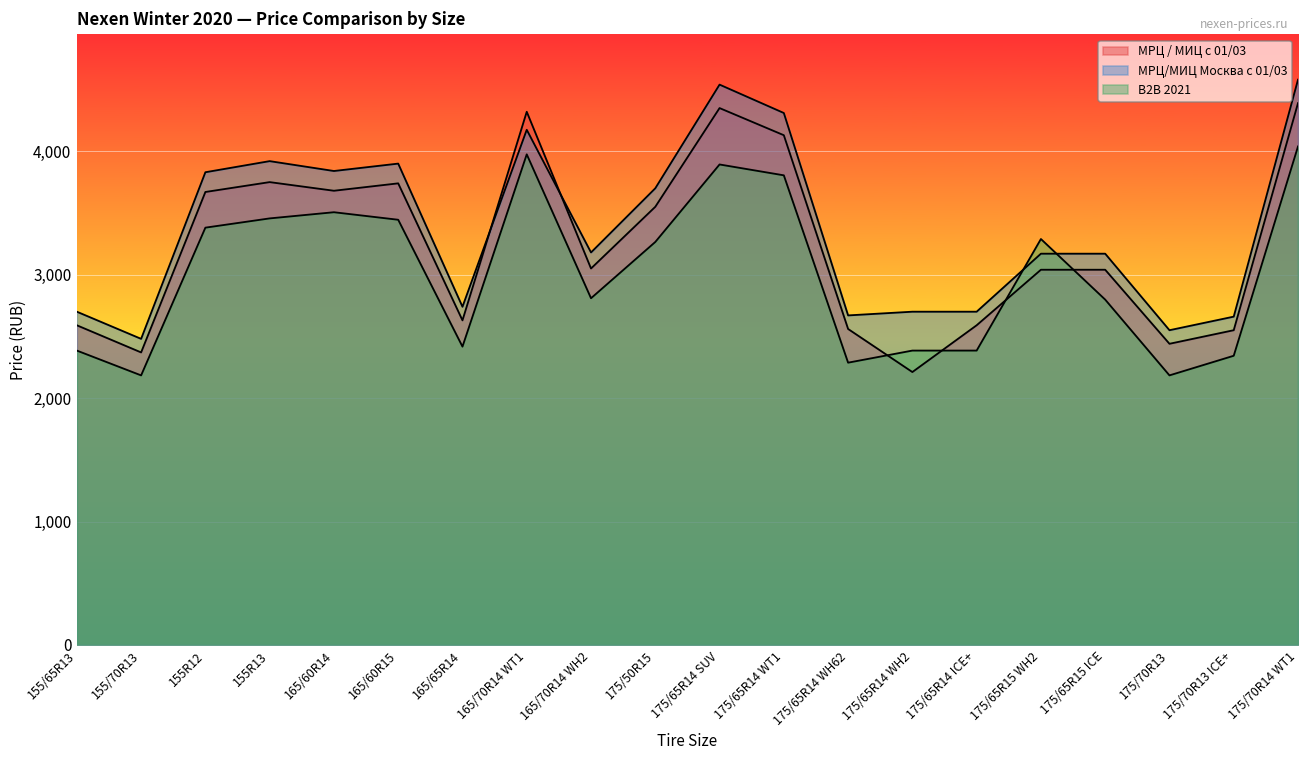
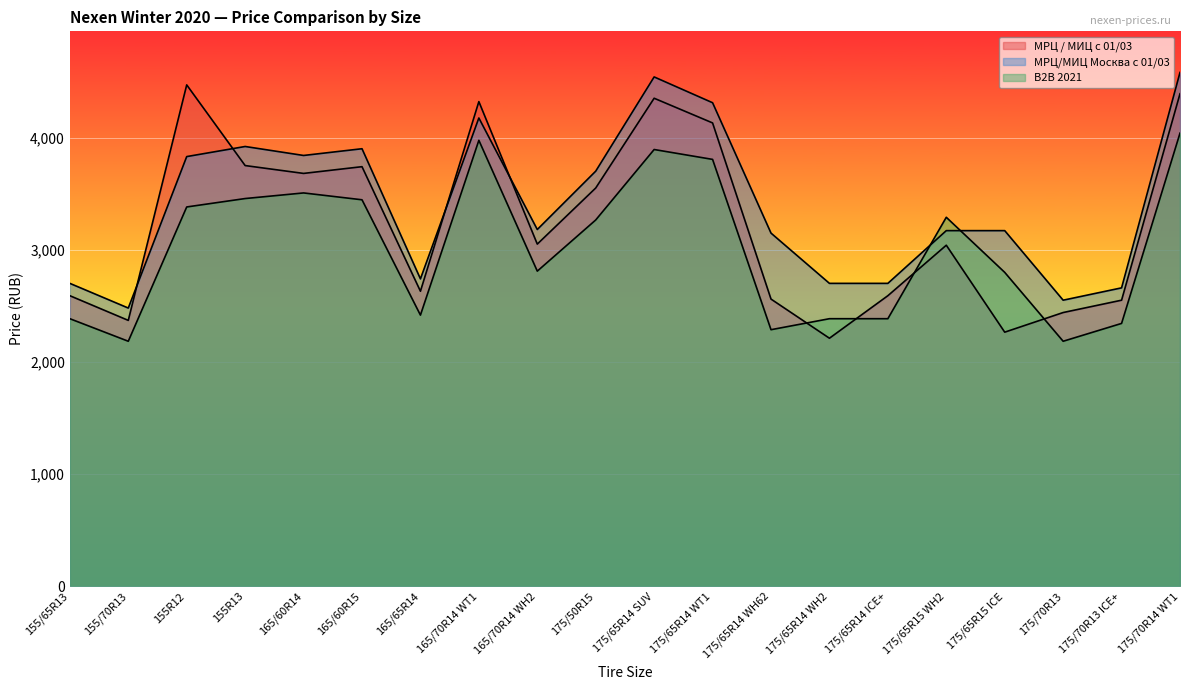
МРЦ / МИЦ с 01/03, 155R12: 3,670 -> 4,470
МРЦ/МИЦ Москва с 01/03, 175/65R14 WH62: 2,670 -> 3,150
МРЦ / МИЦ с 01/03, 175/65R15 ICE: 3,040 -> 2,270
